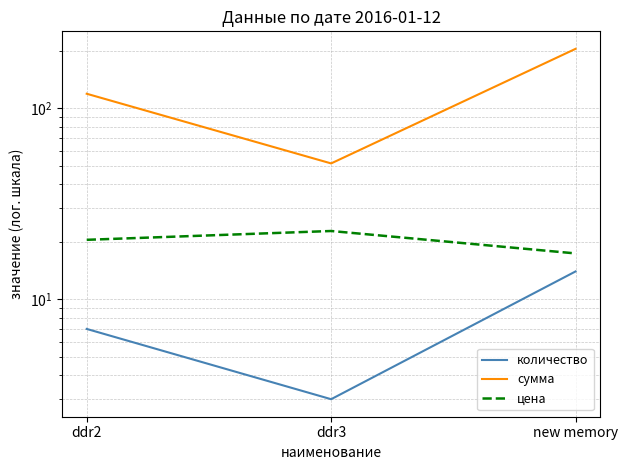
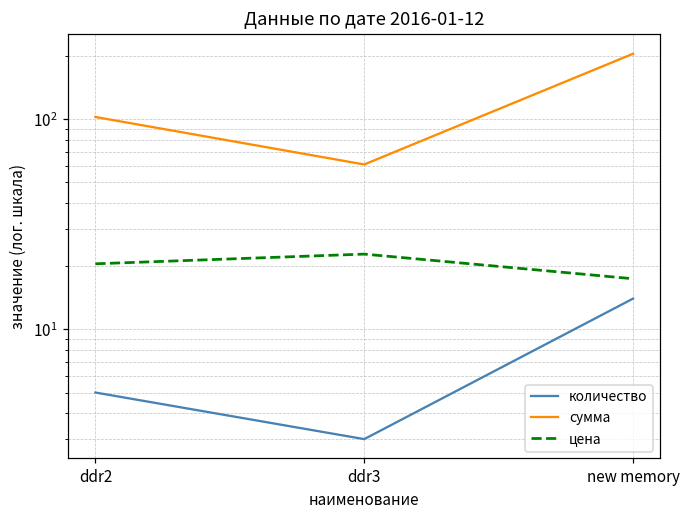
количество, ddr2: 7 -> 5
сумма, ddr2: 120 -> 100
сумма, ddr3: 52 -> 61
